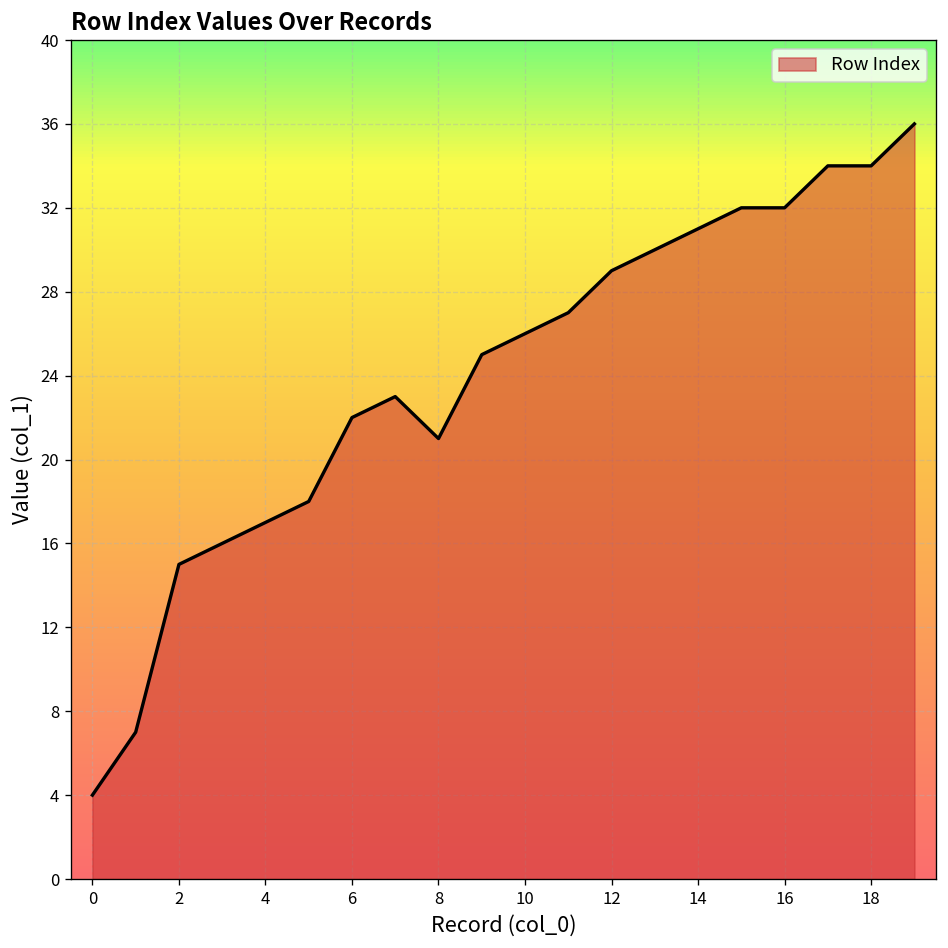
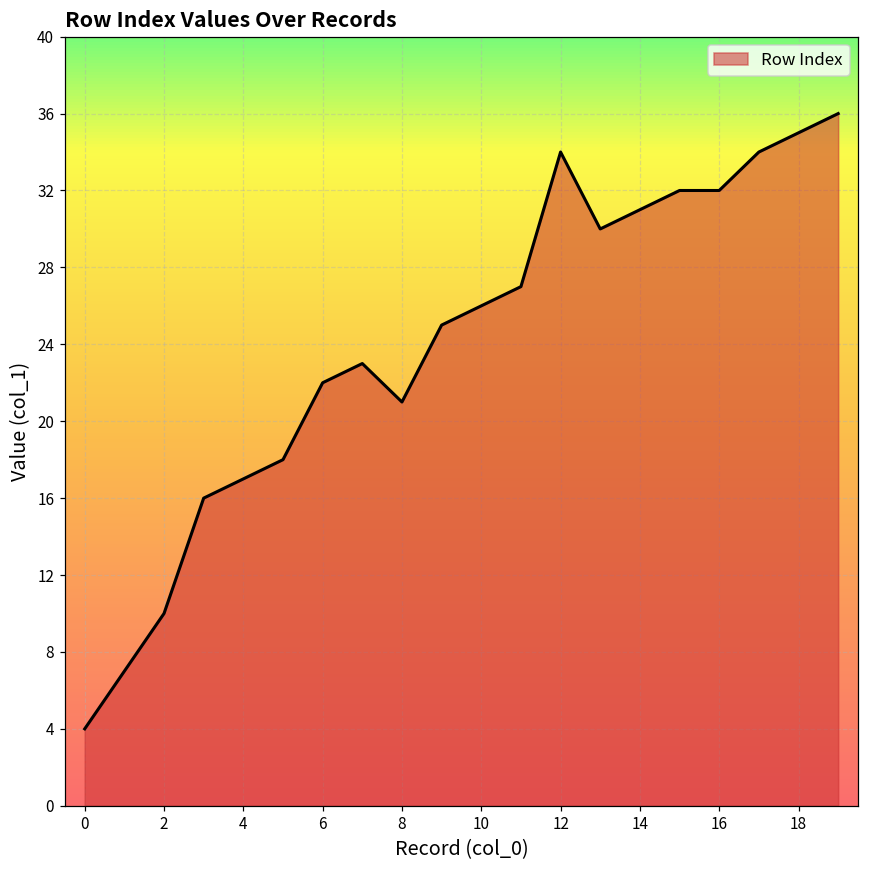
2: 15 -> 10
12: 29 -> 34
18: 34 -> 35
